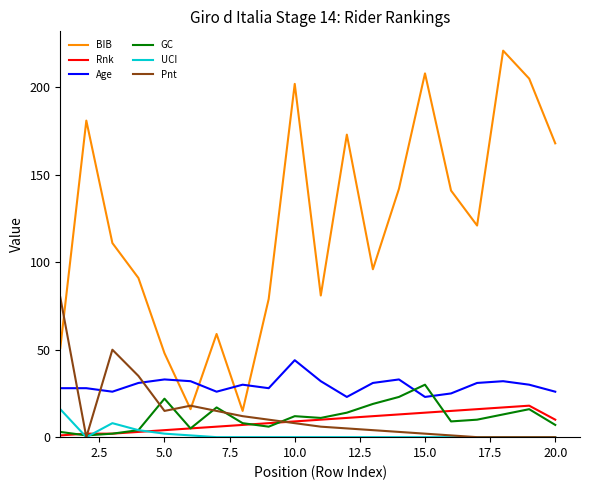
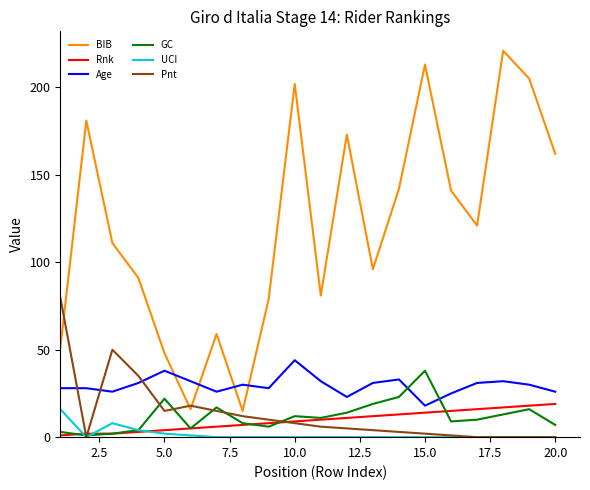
Age, 5.0: 33 -> 38
BIB, 15.0: 208 -> 213
Age, 15.0: 23 -> 18
GC, 15.0: 30 -> 38
BIB, 20.0: 168 -> 162
Rnk, 20.0: 10 -> 19
